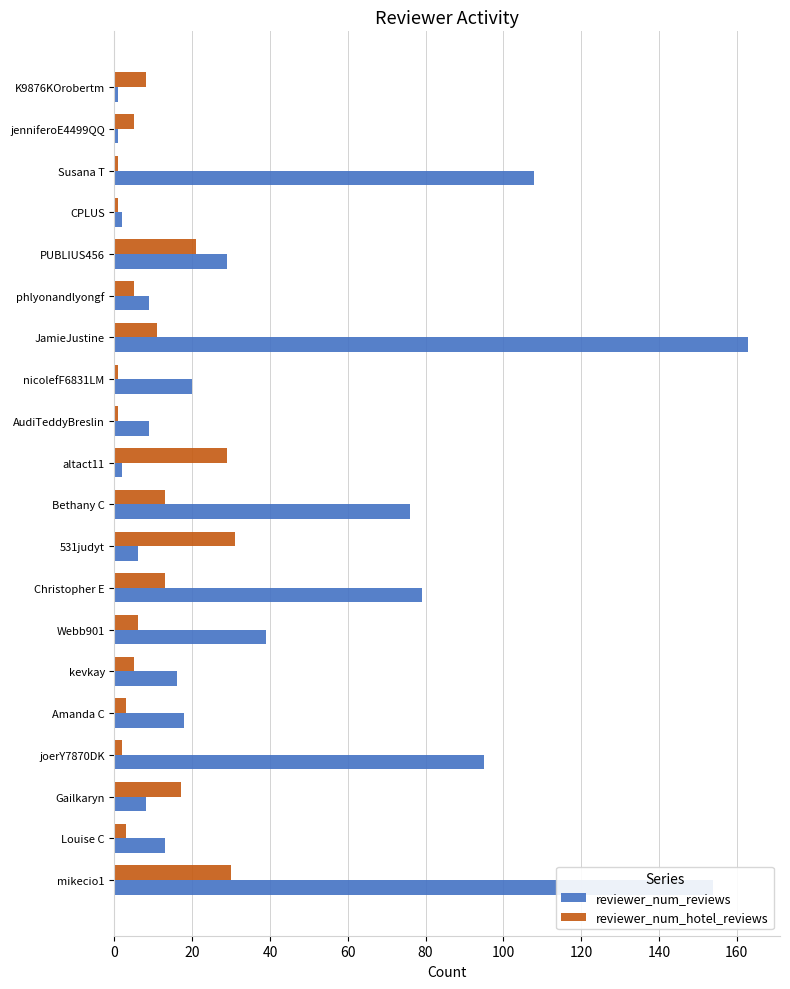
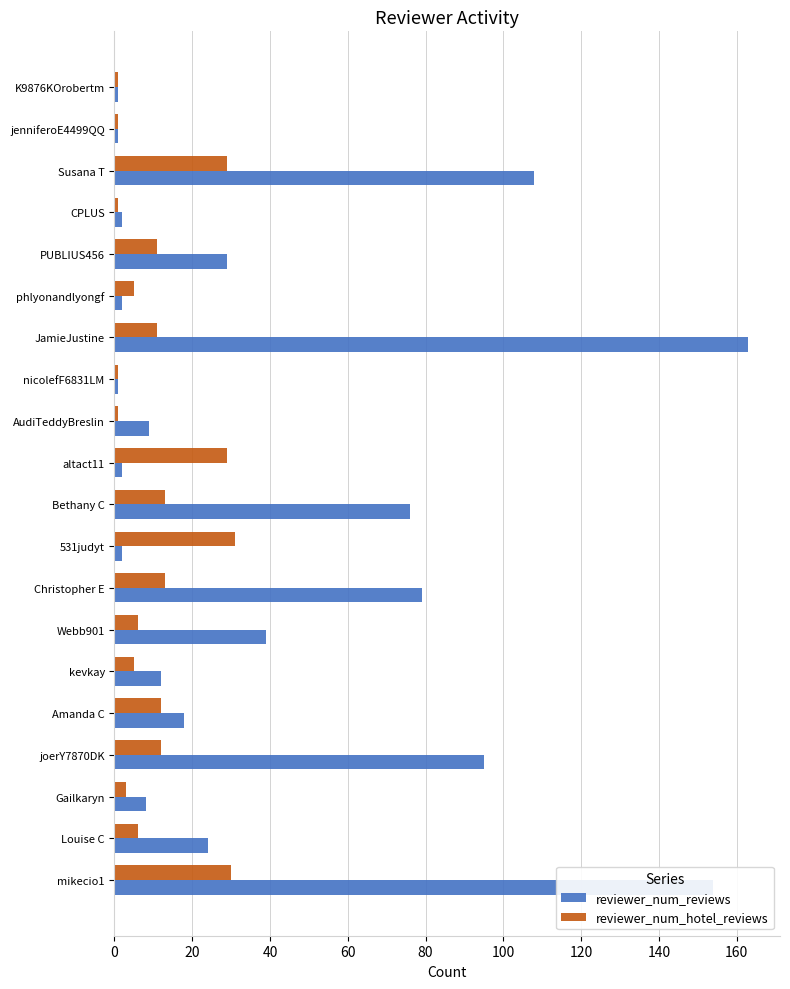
reviewer_num_hotel_reviews, K9876KOrobertm: 8 -> 1
reviewer_num_hotel_reviews, jenniferoE4499QQ: 5 -> 1
reviewer_num_hotel_reviews, Susana T: 1 -> 29
reviewer_num_hotel_reviews, PUBLIUS456: 21 -> 11
reviewer_num_reviews, phlyonandlyongf: 9 -> 2
reviewer_num_reviews, nicolefF6831LM: 20 -> 1
reviewer_num_reviews, 531judyt: 6 -> 2
reviewer_num_reviews, kevkay: 16 -> 12
reviewer_num_hotel_reviews, Amanda C: 3 -> 12
reviewer_num_hotel_reviews, joerY7870DK: 2 -> 12
reviewer_num_hotel_reviews, Gailkaryn: 17 -> 3
reviewer_num_hotel_reviews, Louise C: 3 -> 6
reviewer_num_reviews, Louise C: 13 -> 24
